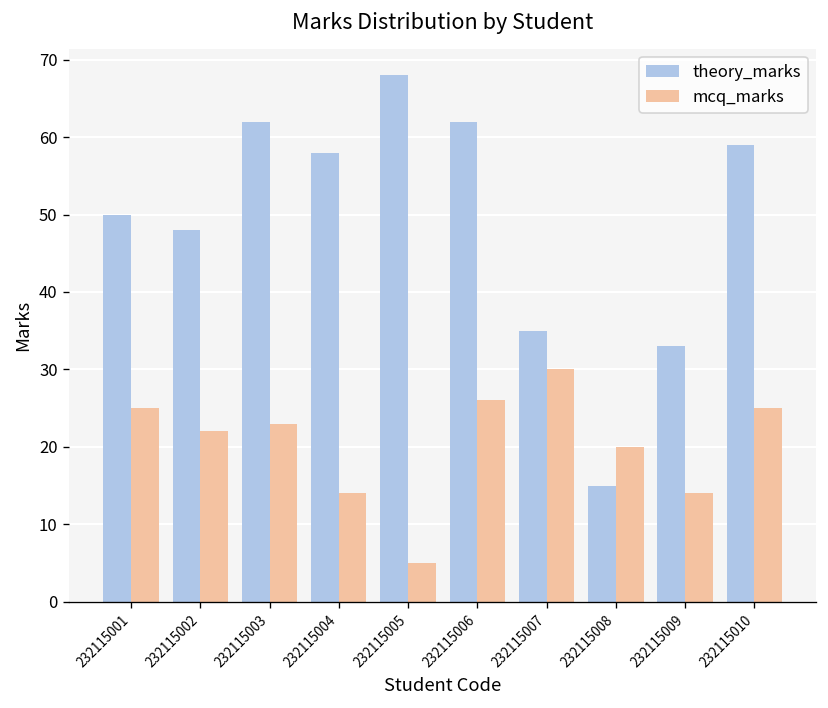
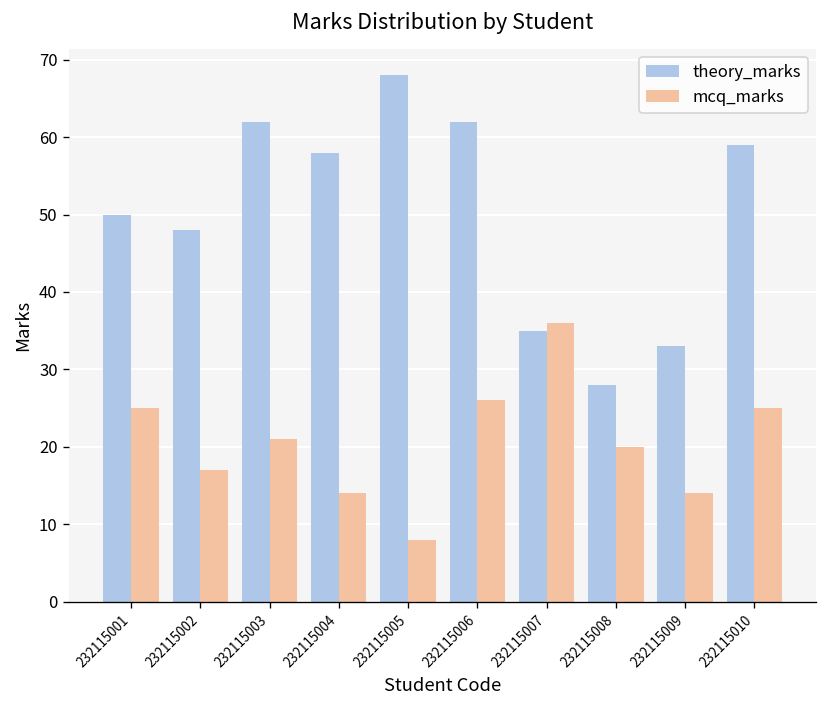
mcq_marks, 232115002: 22 -> 17
mcq_marks, 232115003: 23 -> 21
mcq_marks, 232115005: 5 -> 8
mcq_marks, 232115007: 30 -> 36
theory_marks, 232115008: 15 -> 28
